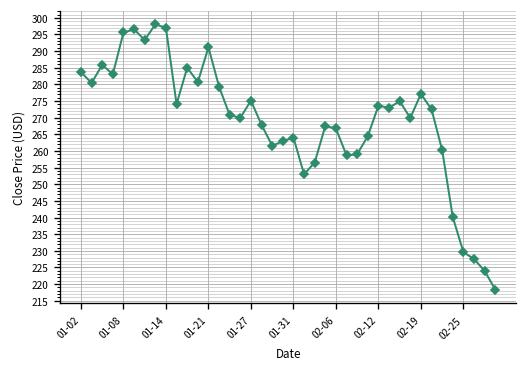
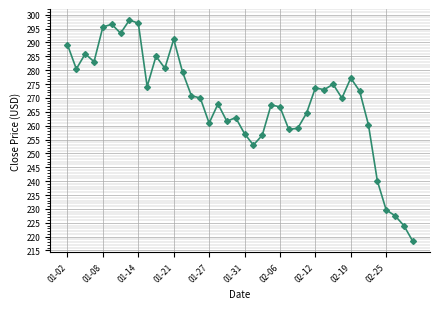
01-02: 284 -> 289
01-27: 275 -> 261
01-31: 264 -> 257
